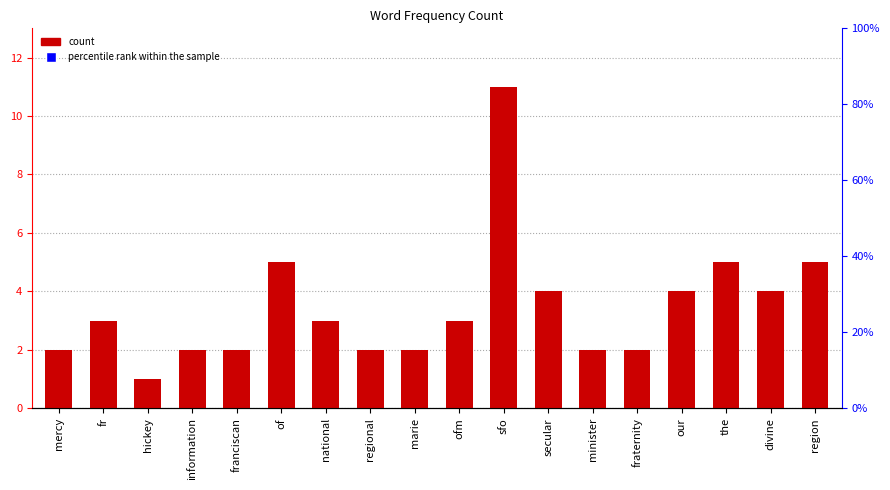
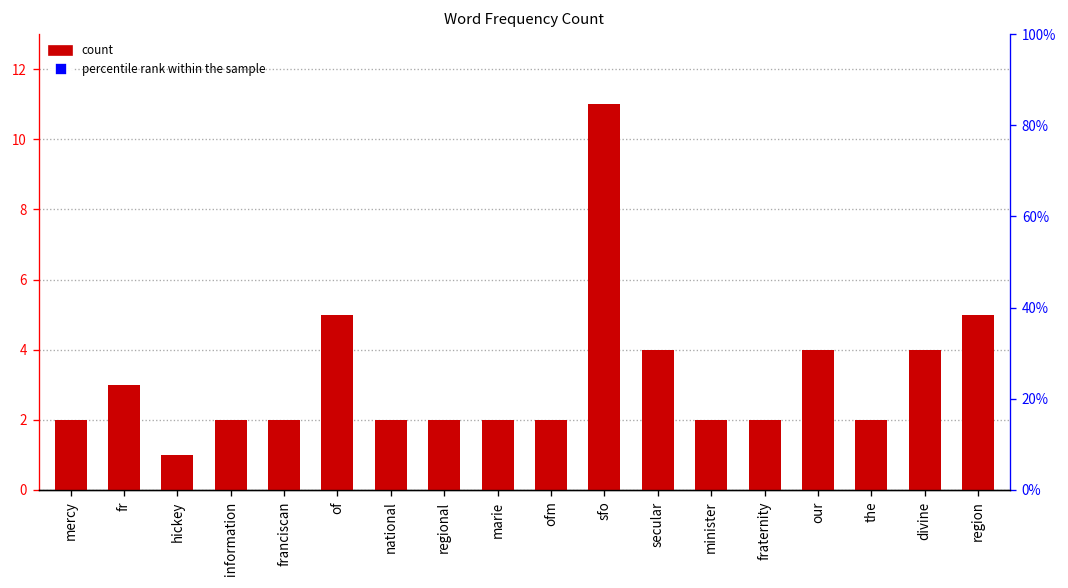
national: 3 -> 2
ofm: 3 -> 2
the: 5 -> 2
